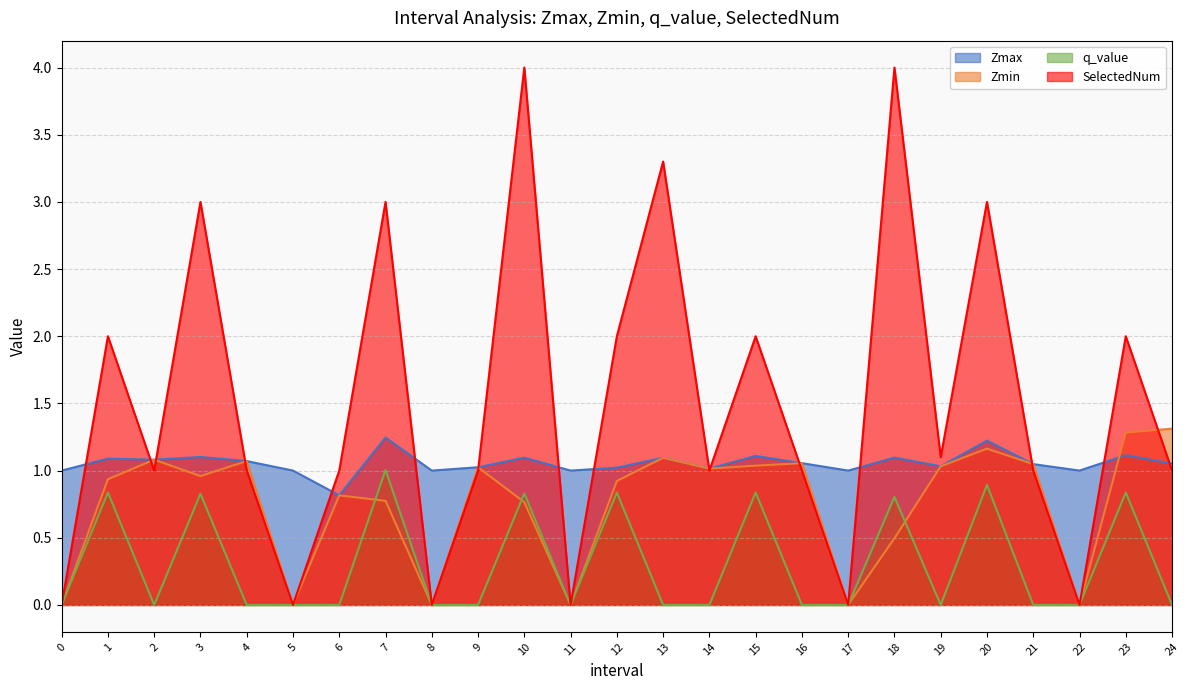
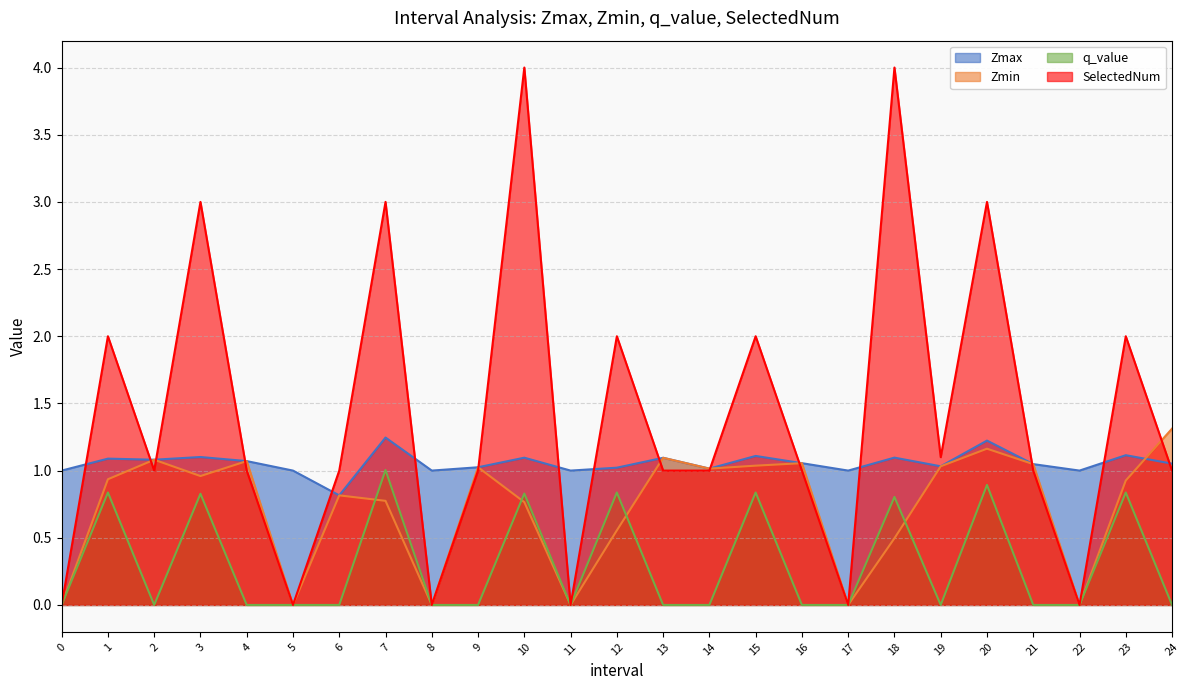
Zmin, 12: 0.92 -> 0.56
SelectedNum, 13: 3.3 -> 1.0
Zmin, 23: 1.28 -> 0.93
